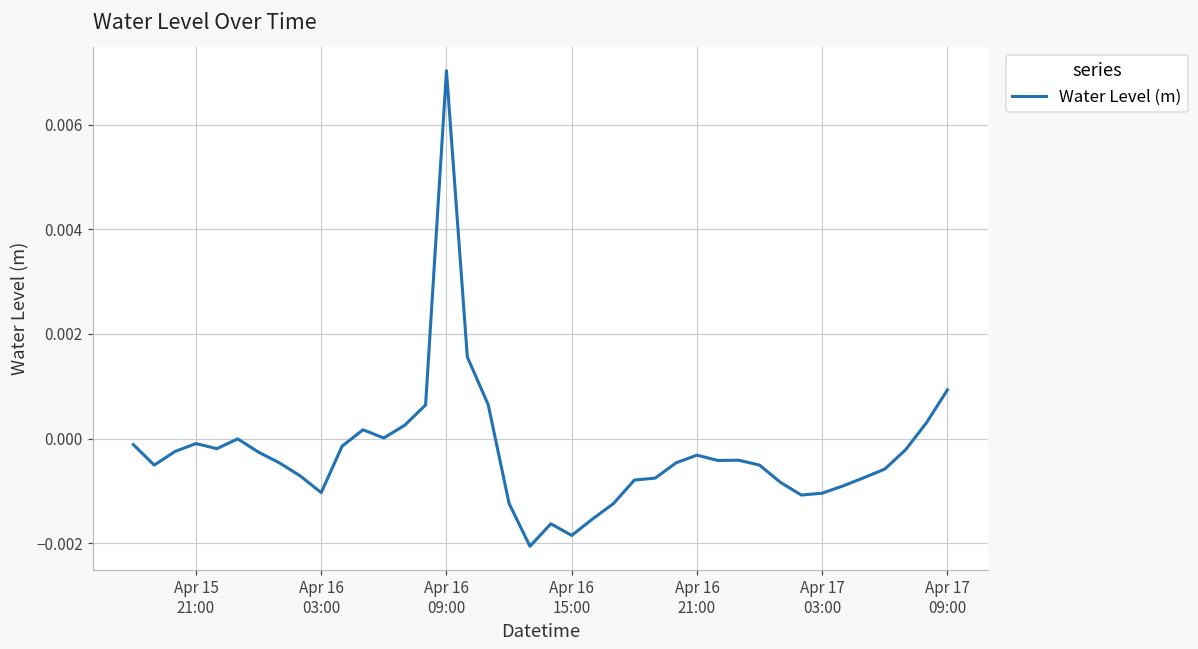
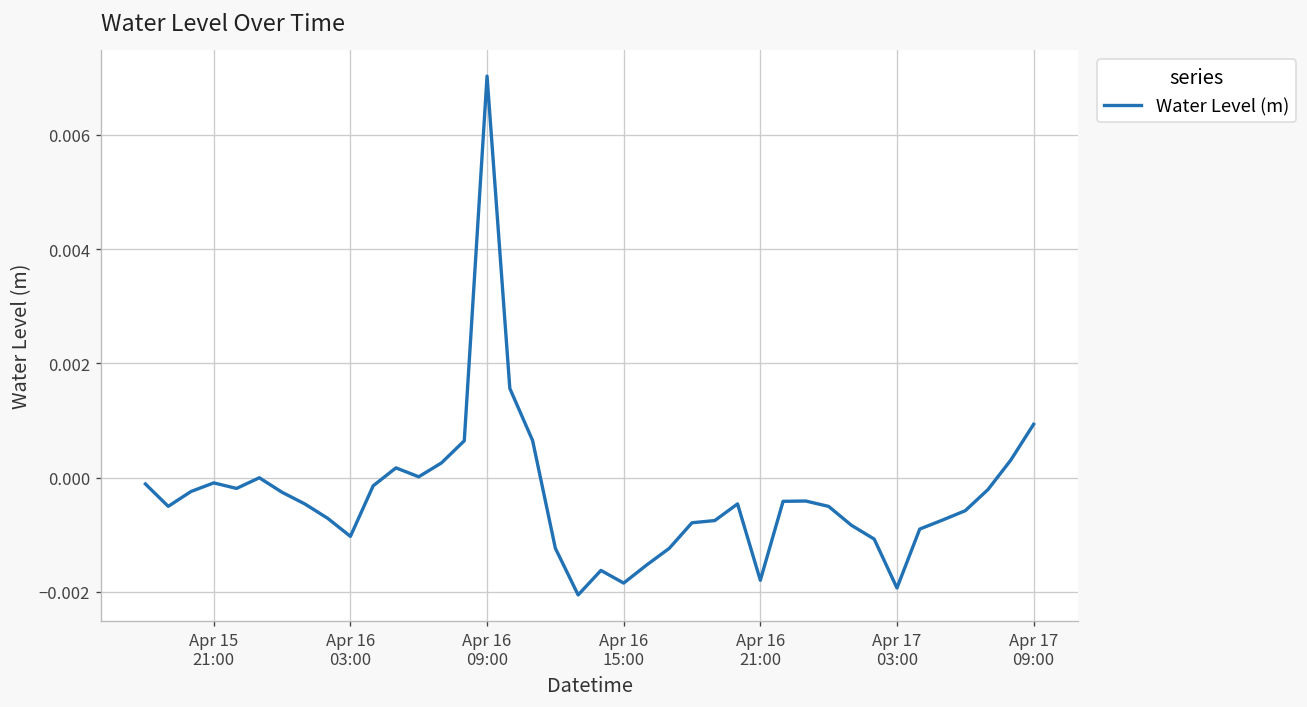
Apr 16 21:00: -0.0003 -> -0.0018
Apr 17 03:00: -0.0010 -> -0.0019
